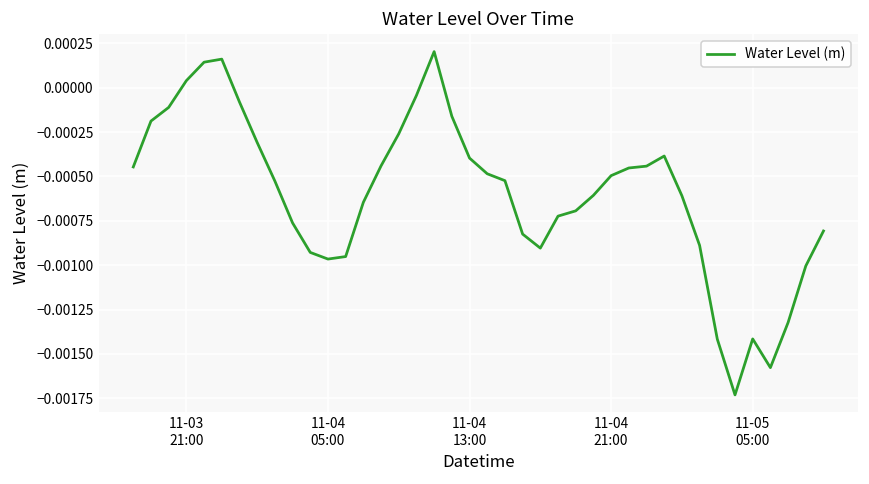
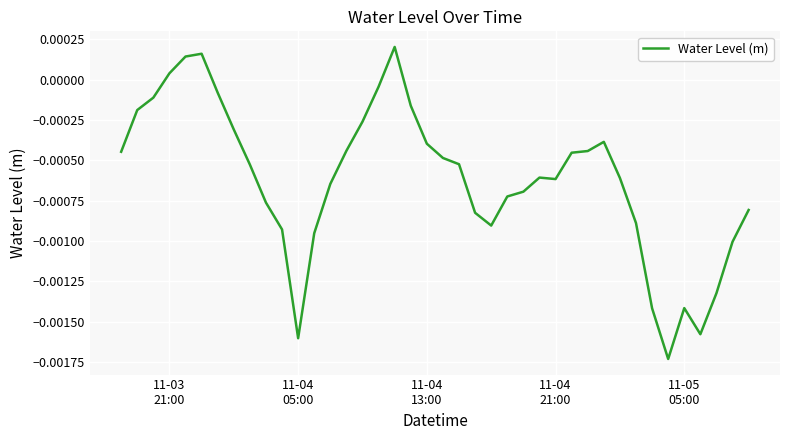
11-04 05:00: -0.00097 -> -0.00160
11-04 21:00: -0.00050 -> -0.00062
